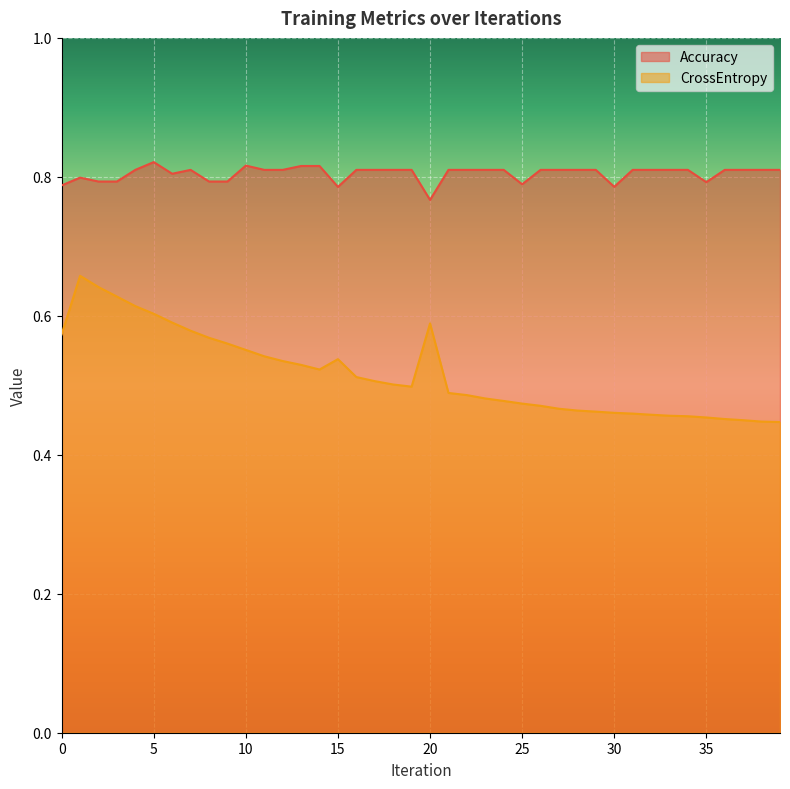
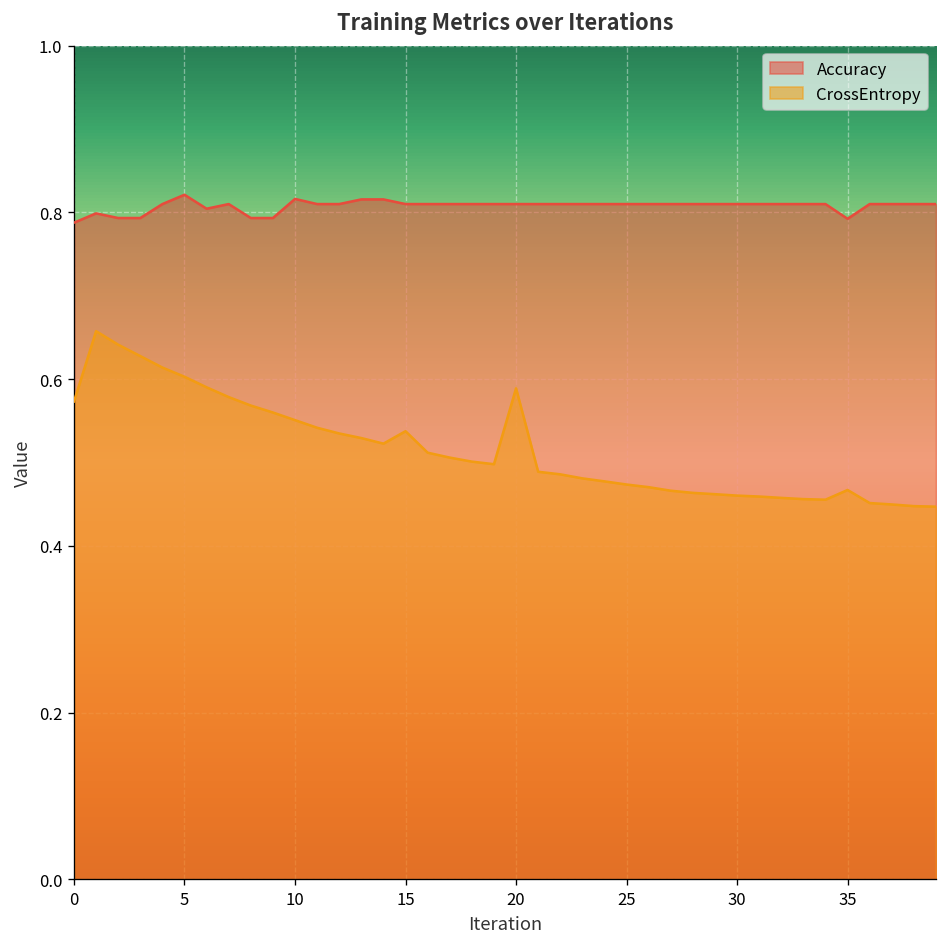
Accuracy, 15: 0.79 -> 0.81
Accuracy, 20: 0.77 -> 0.81
Accuracy, 25: 0.79 -> 0.81
Accuracy, 30: 0.79 -> 0.81
CrossEntropy, 35: 0.45 -> 0.47
